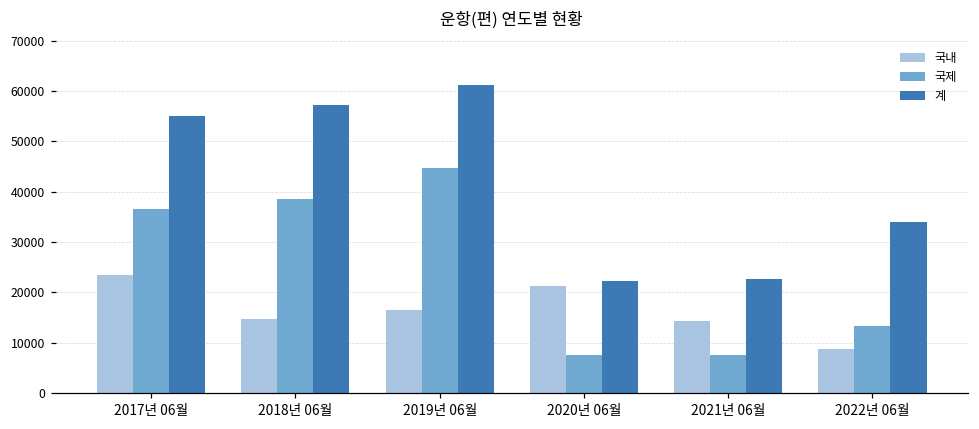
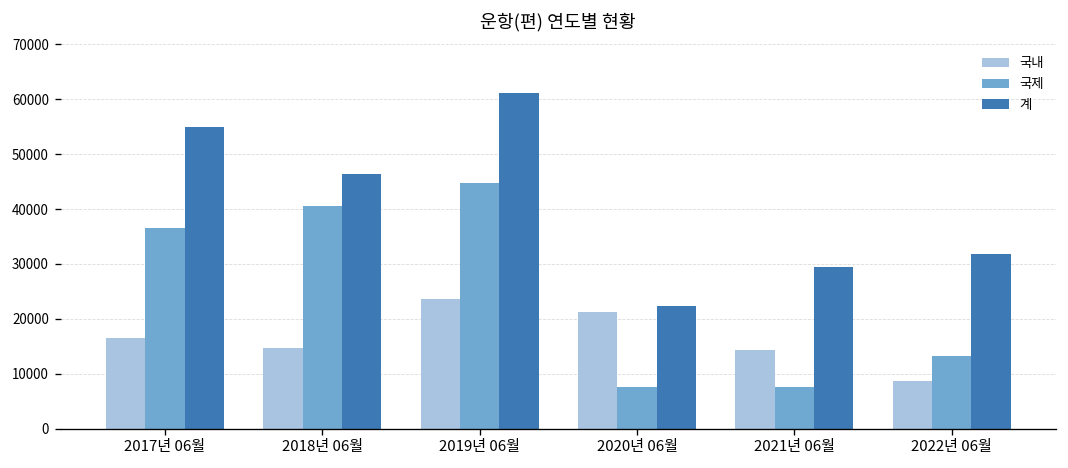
국내, 2017년 06월: 24000 -> 17000
국제, 2018년 06월: 38000 -> 41000
계, 2018년 06월: 57000 -> 46000
국내, 2019년 06월: 17000 -> 24000
계, 2021년 06월: 23000 -> 30000
계, 2022년 06월: 34000 -> 32000
